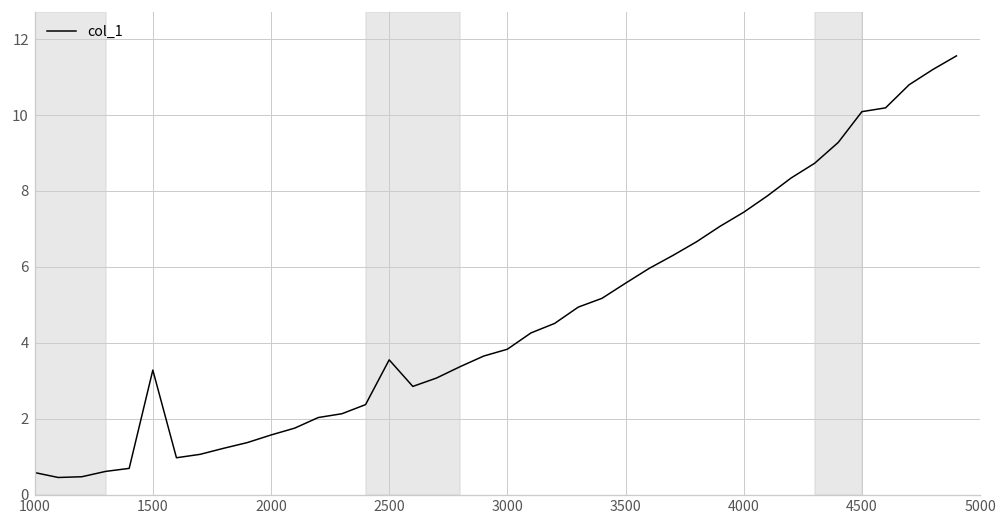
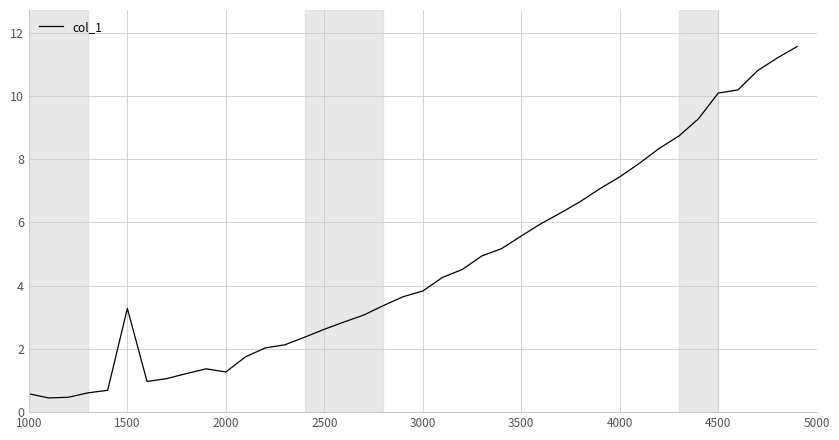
2000: 1.6 -> 1.3
2500: 3.6 -> 2.6
